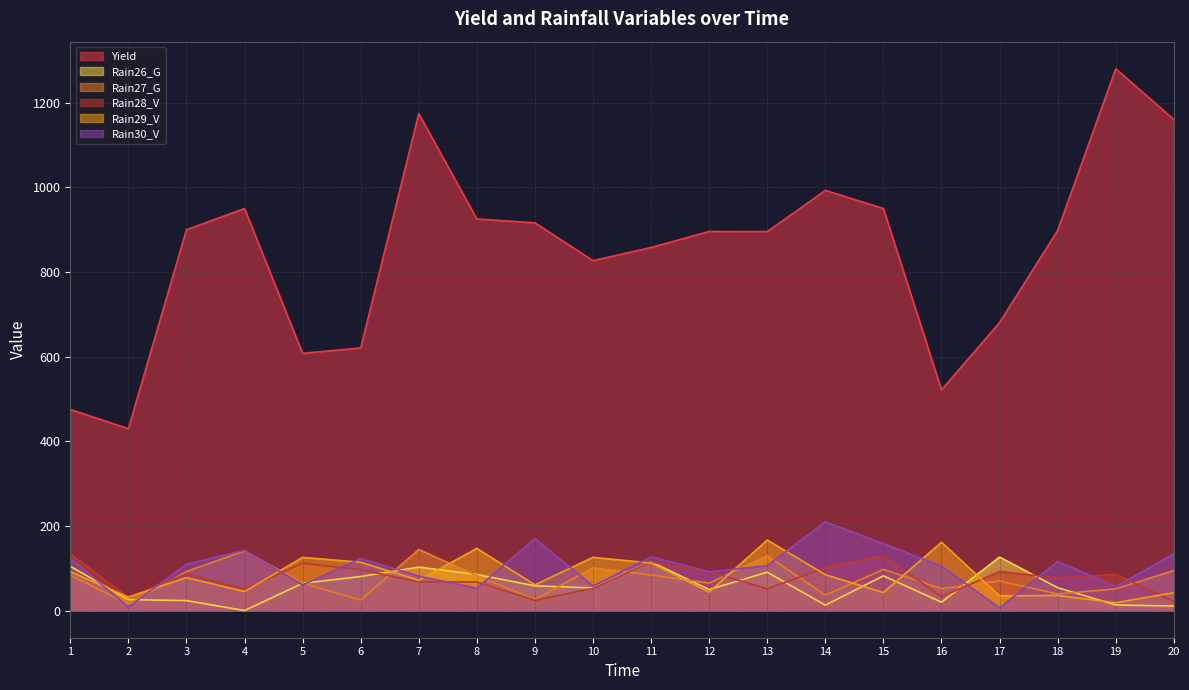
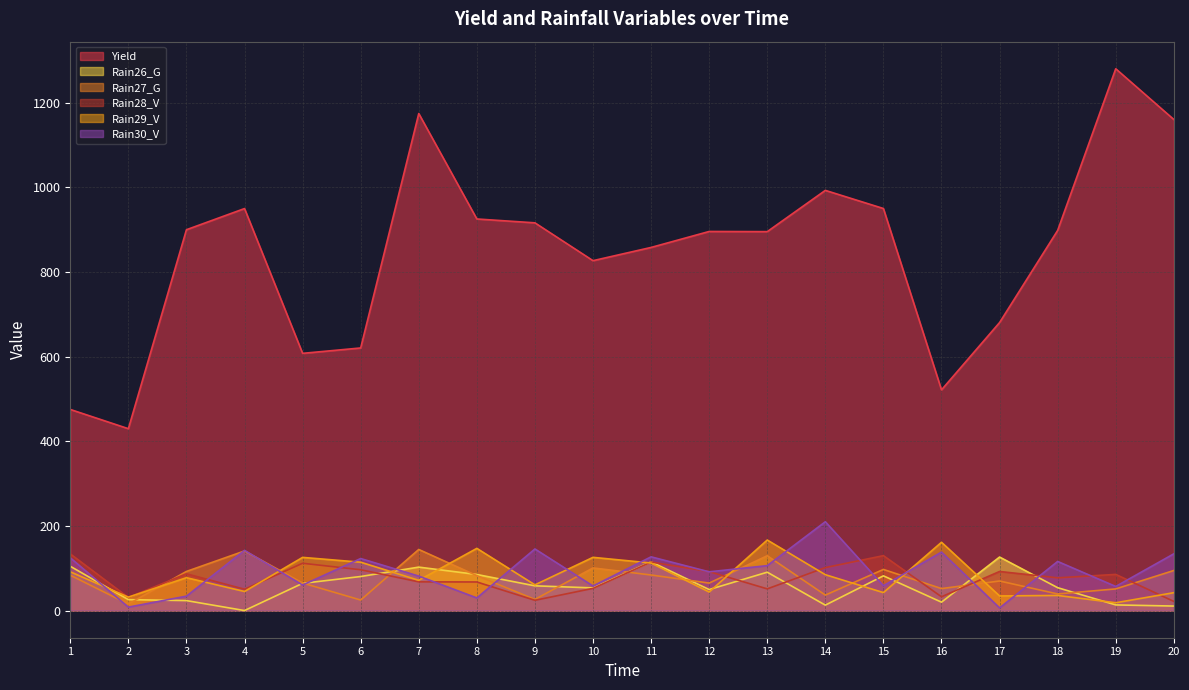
Rain30_V, 3: 110 -> 30
Rain30_V, 8: 50 -> 30
Rain30_V, 9: 170 -> 150
Rain30_V, 15: 160 -> 60
Rain30_V, 16: 110 -> 140
